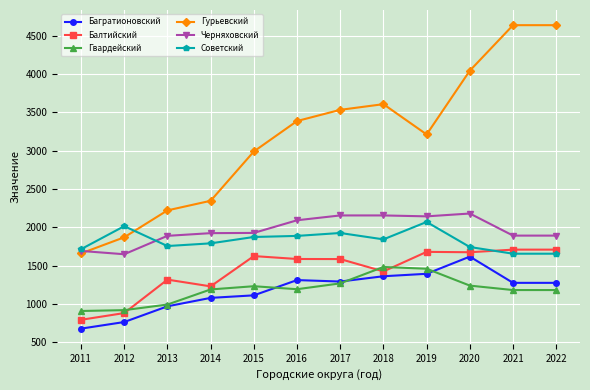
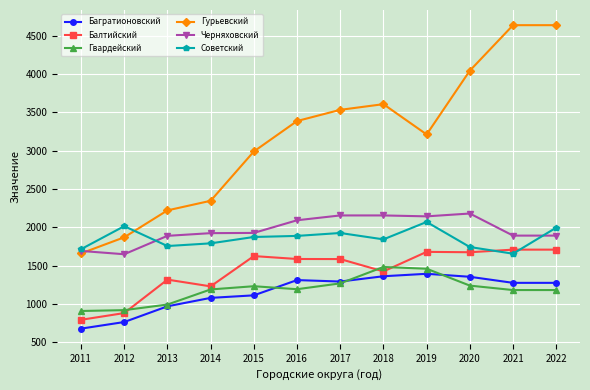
Багратионовский, 2020: 1600 -> 1400
Советский, 2022: 1700 -> 2000
